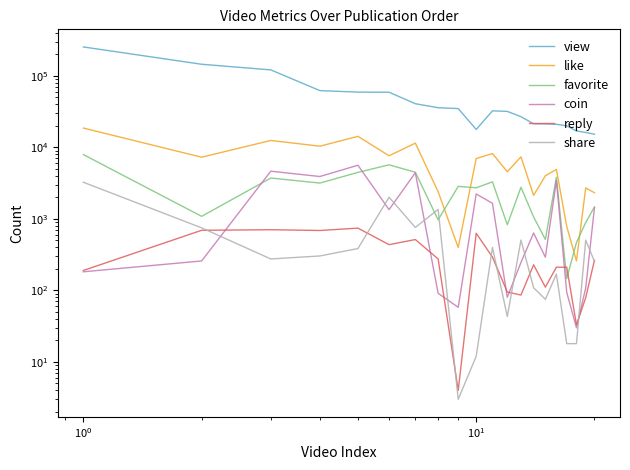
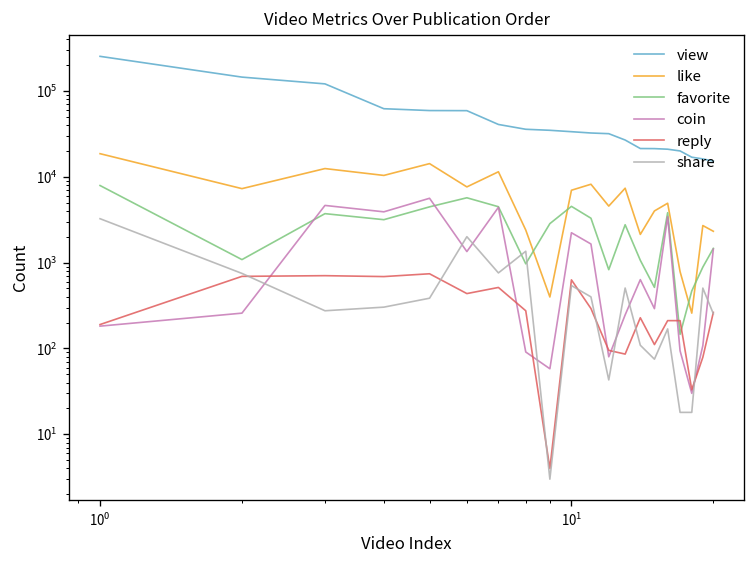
view, 10^1: 18000 -> 30000
favorite, 10^1: 2700 -> 5000
share, 10^1: 12 -> 500
